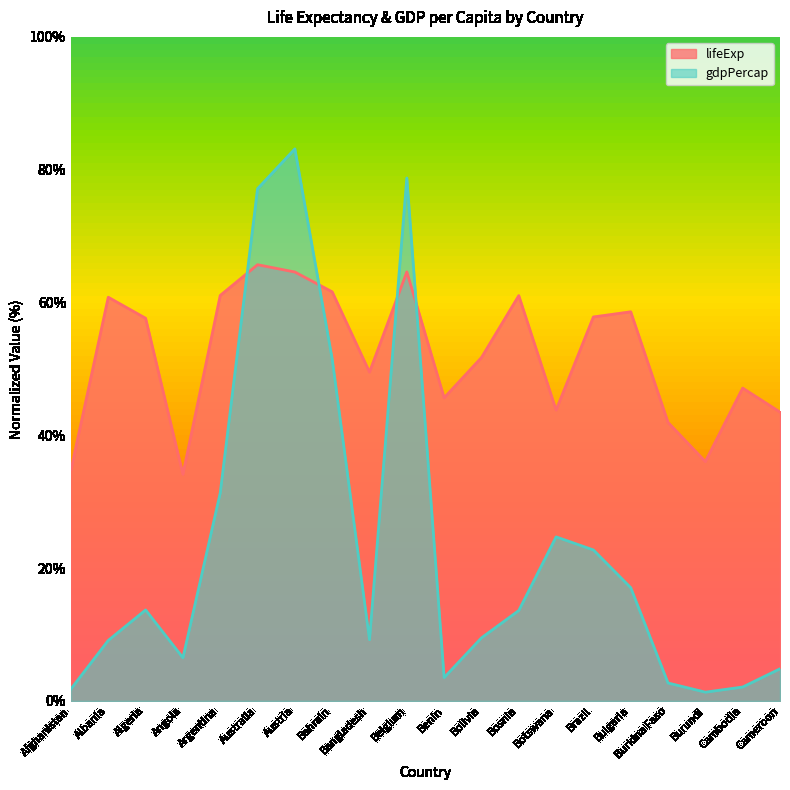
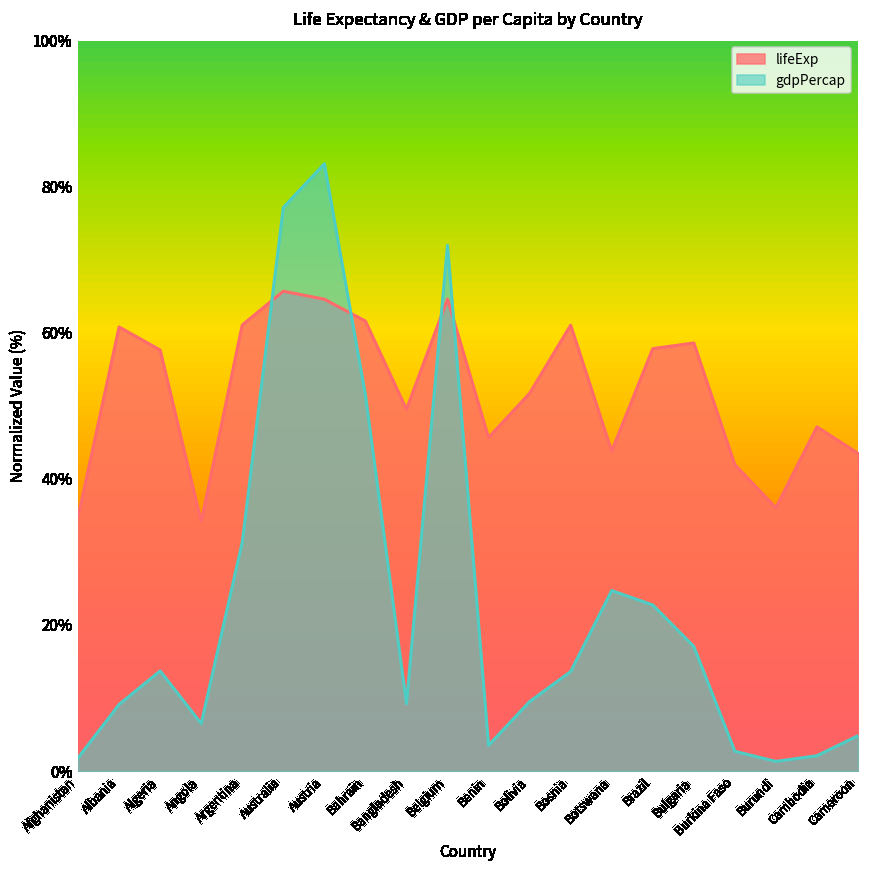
gdpPercap, Belgium: 79% -> 72%
